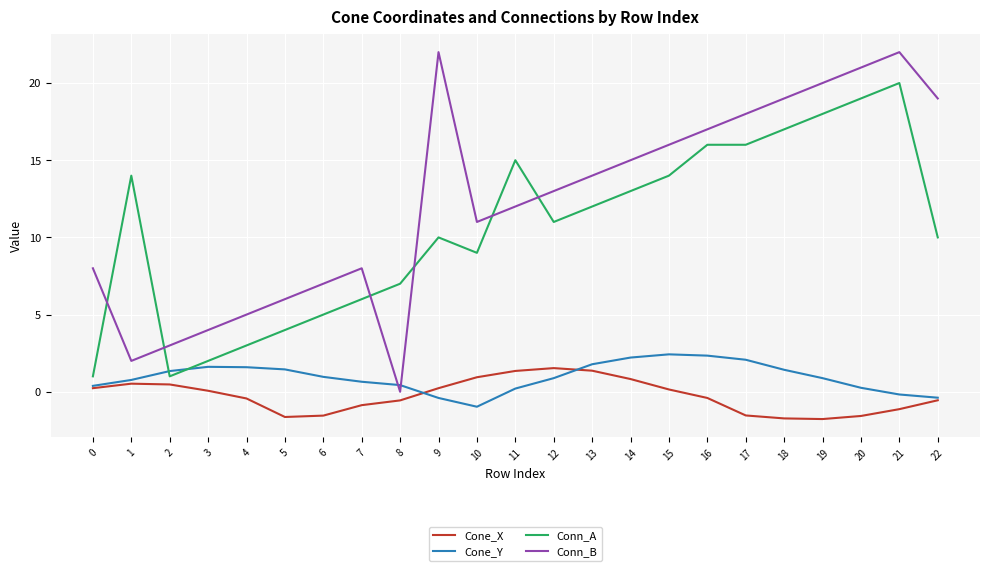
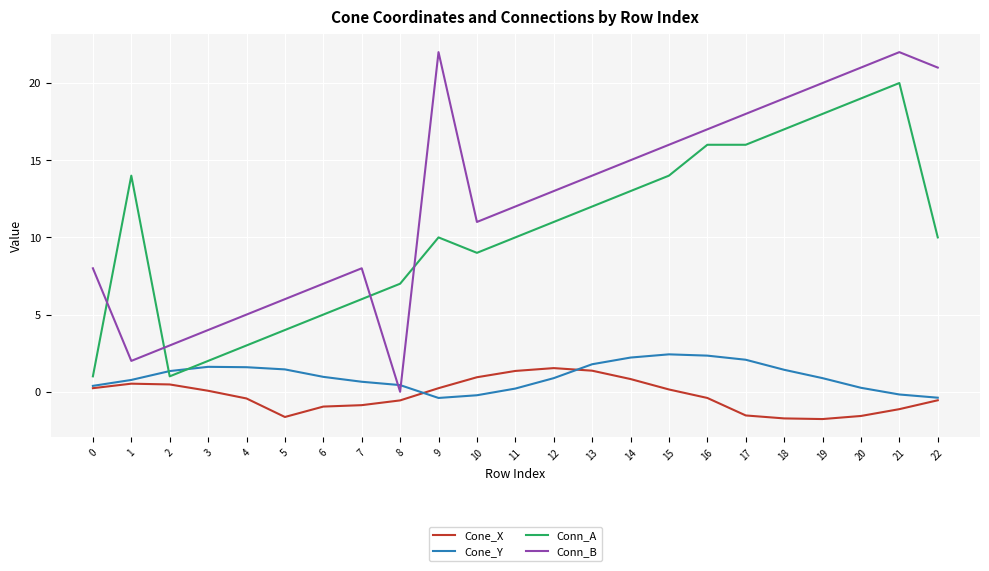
Cone_X, 6: -1.5 -> -1.0
Cone_Y, 10: -1.0 -> -0.2
Conn_A, 11: 15 -> 10
Conn_B, 22: 19 -> 21
